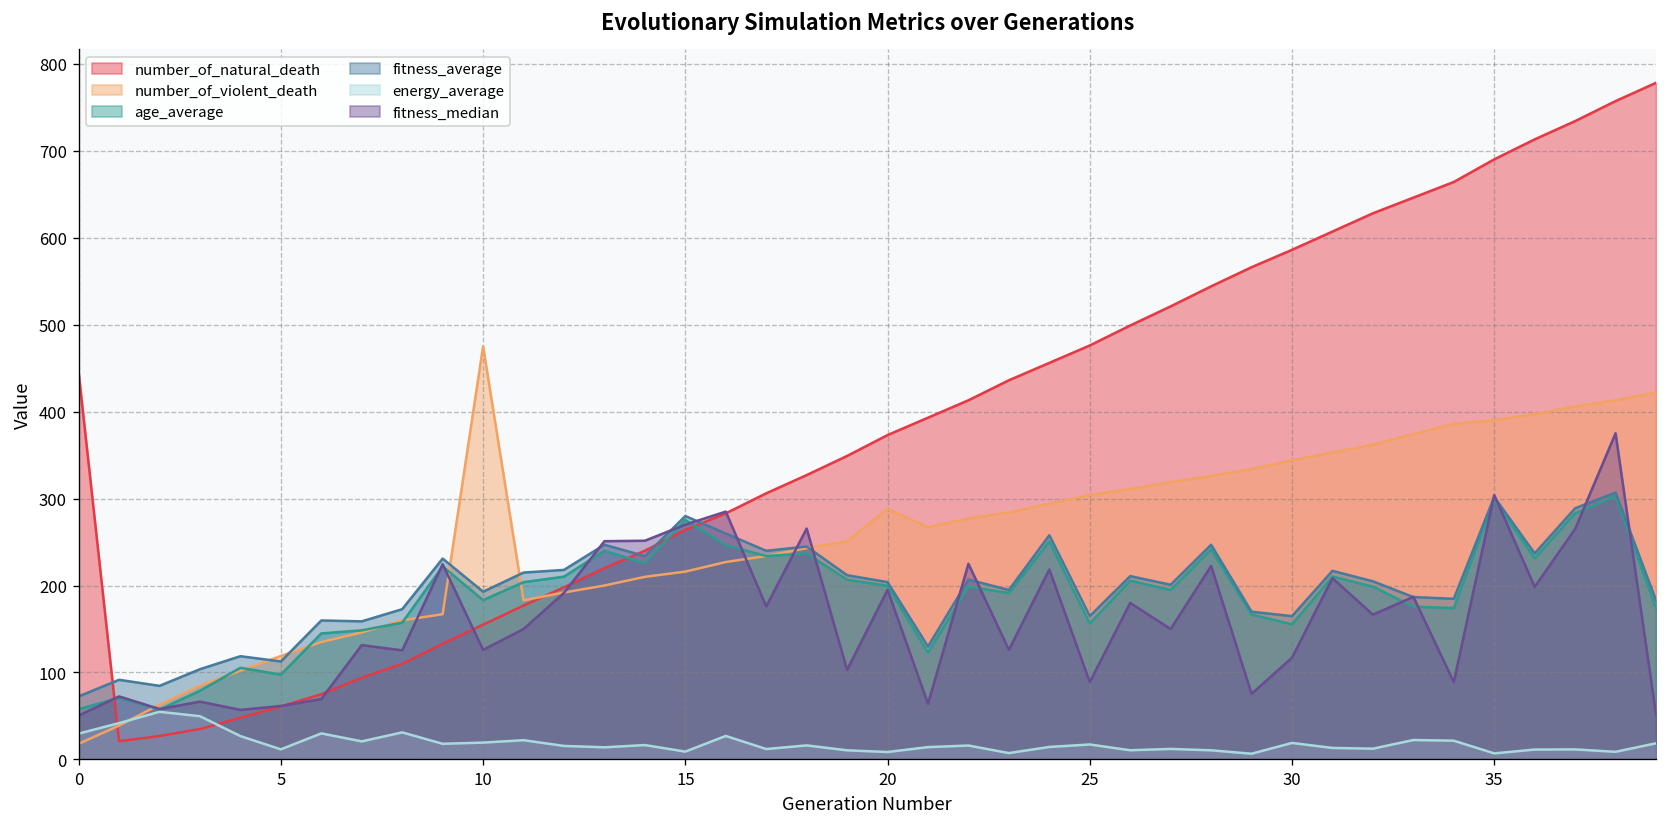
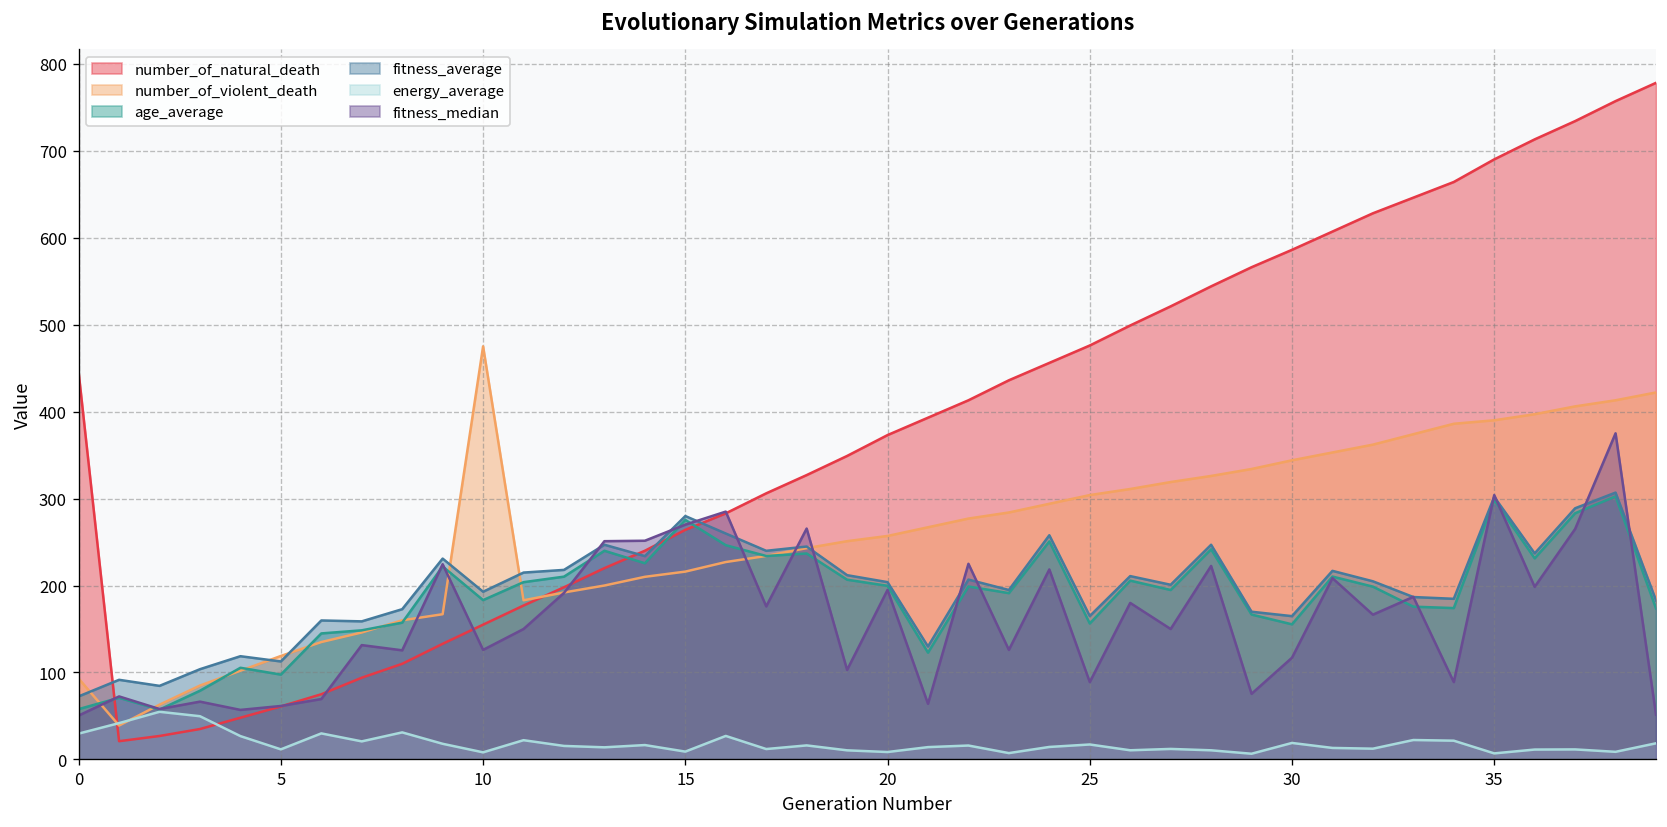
number_of_violent_death, 0: 20 -> 90
energy_average, 10: 20 -> 10
number_of_violent_death, 20: 290 -> 260
